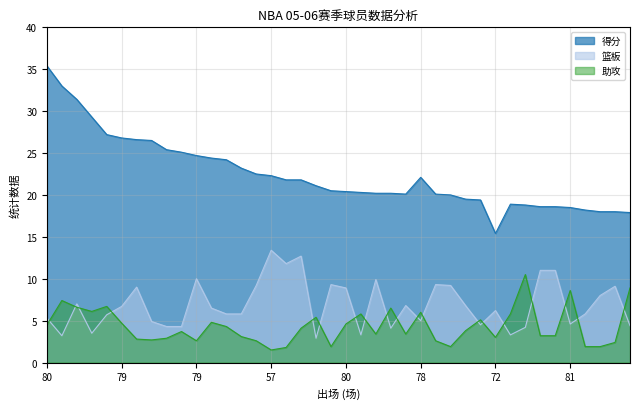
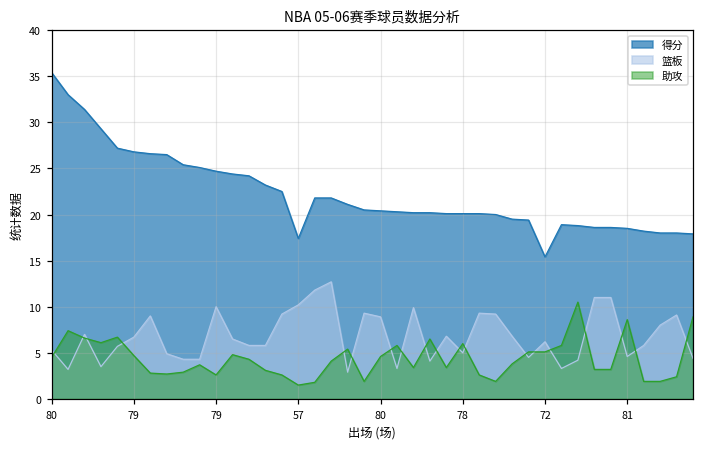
得分, 57: 22 -> 17
篮板, 57: 13 -> 10
得分, 78: 22 -> 20
助攻, 72: 3 -> 5
